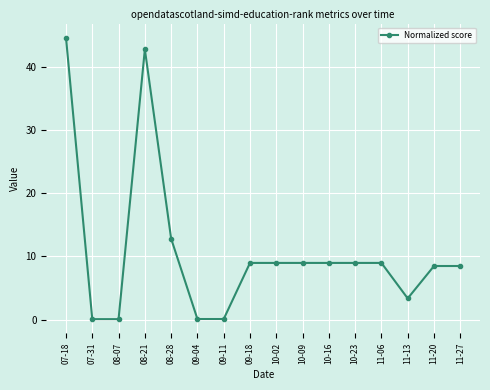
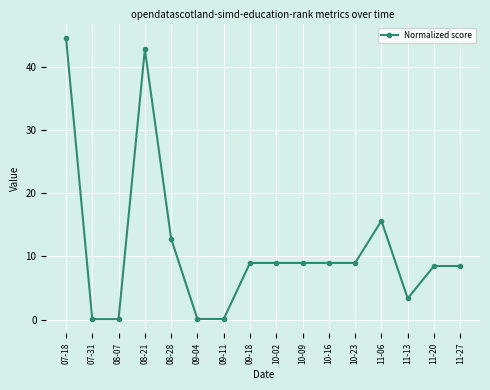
11-06: 9 -> 16
